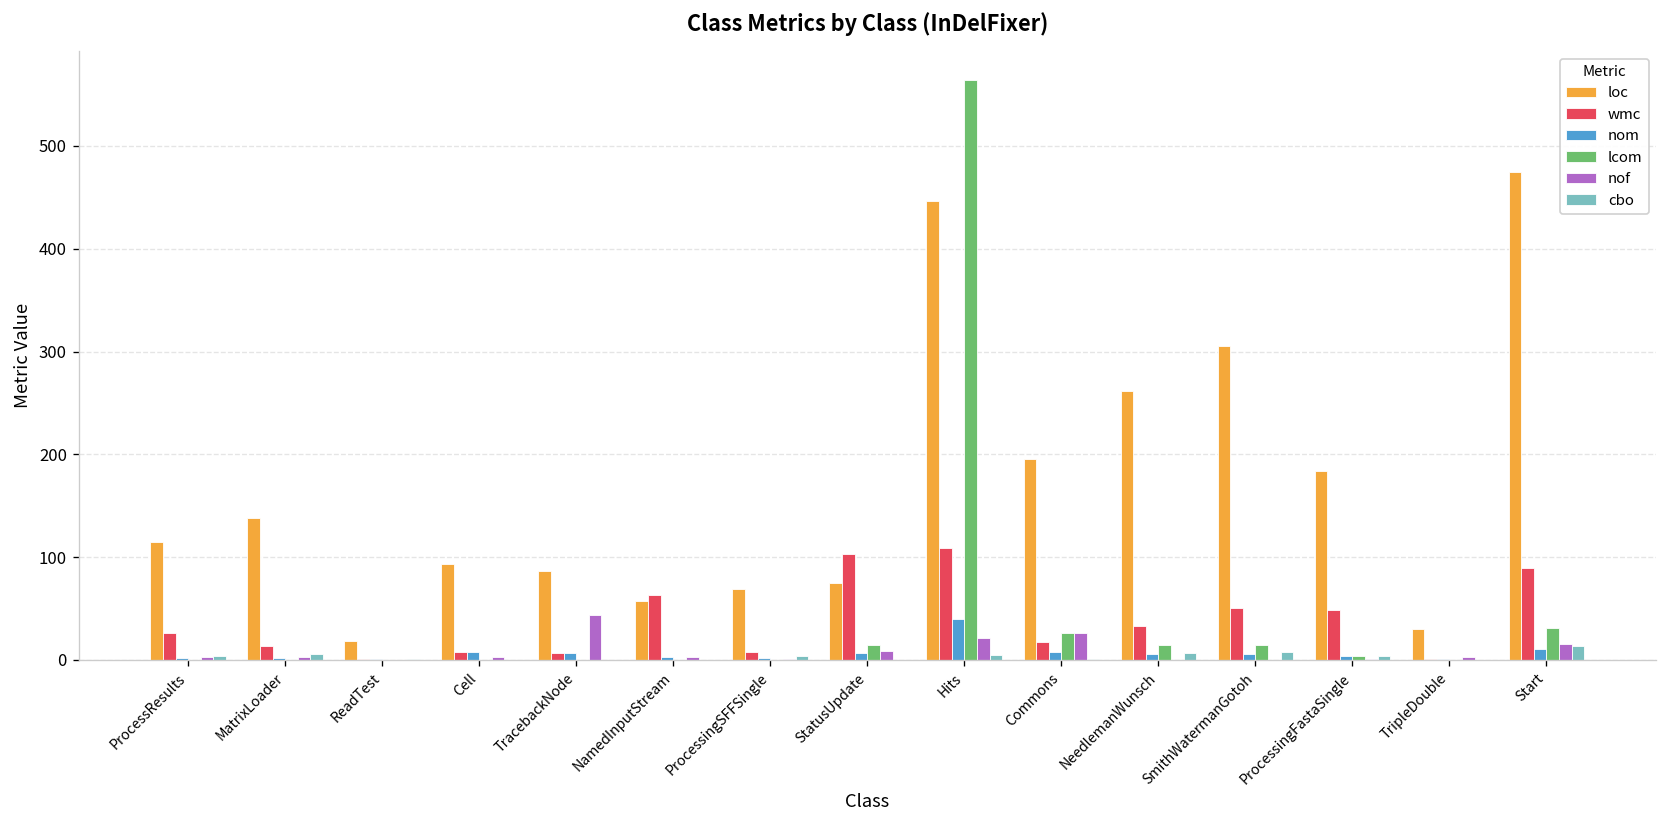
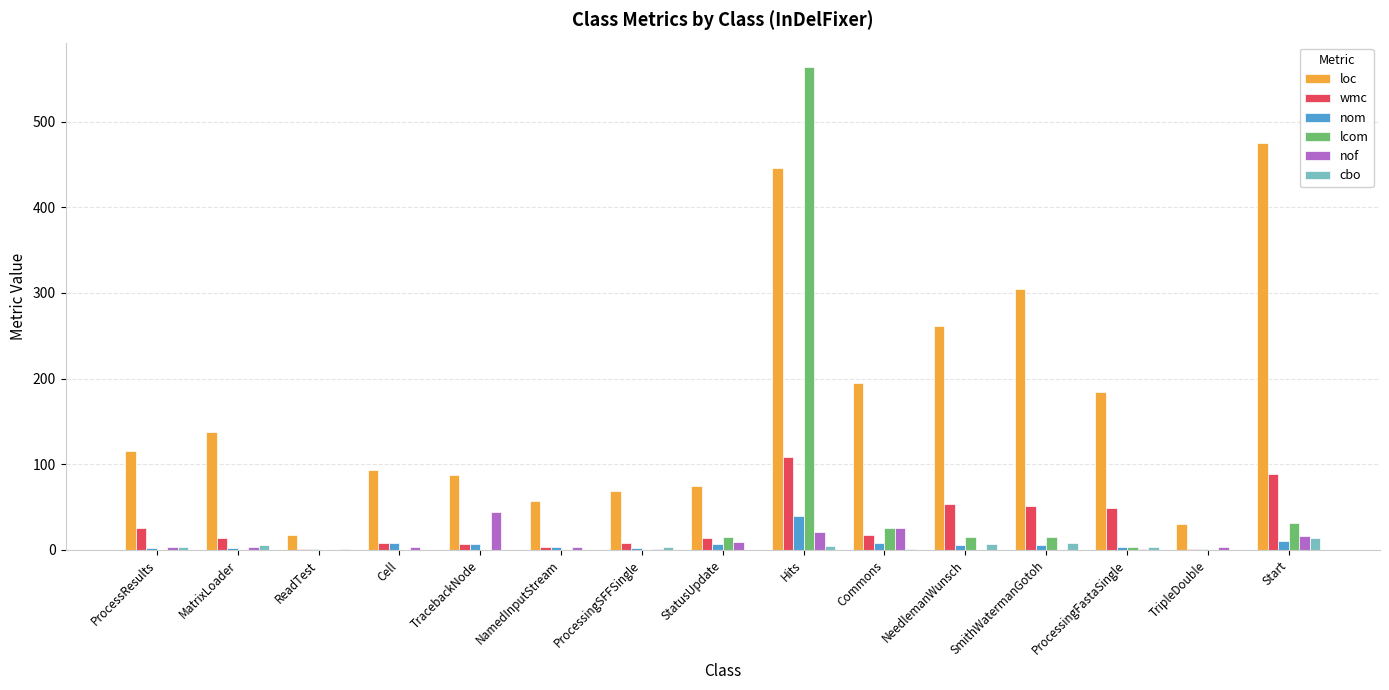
wmc, NamedInputStream: 60 -> 0
wmc, StatusUpdate: 100 -> 10
wmc, NeedlemanWunsch: 30 -> 50
